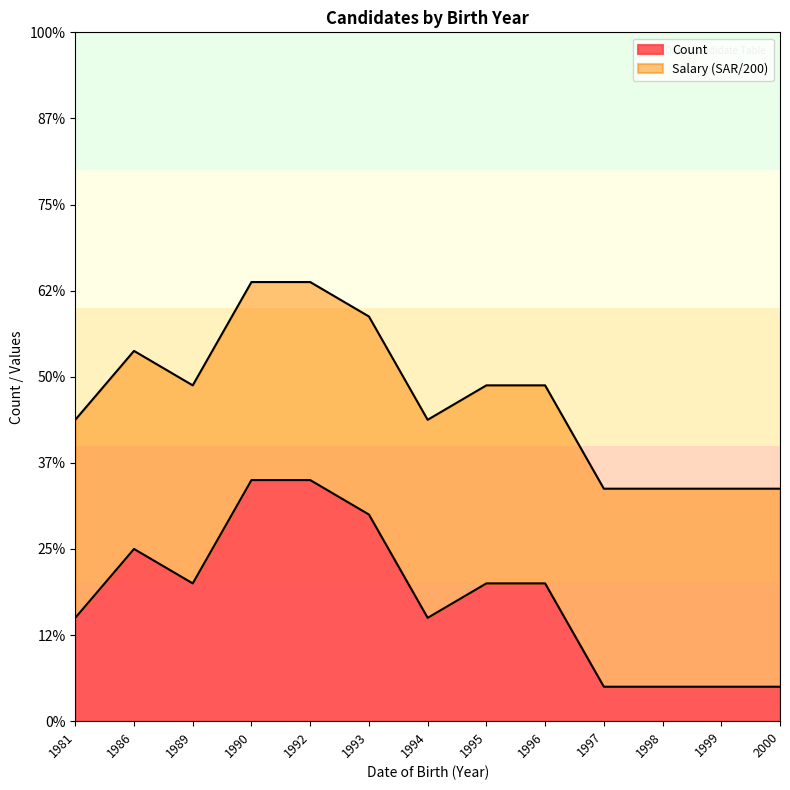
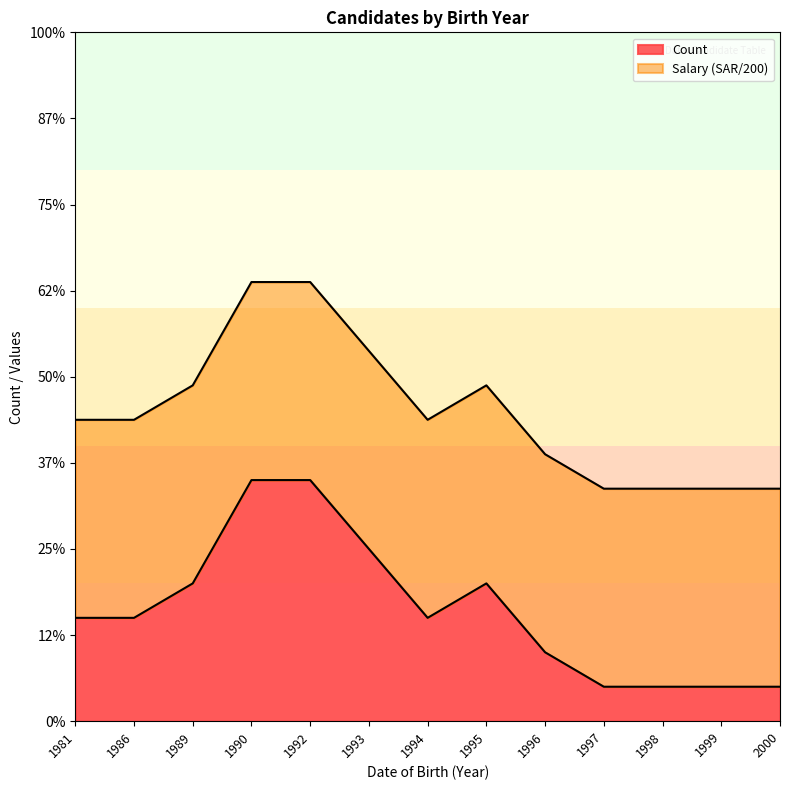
Count, 1986: 25% -> 15%
Count, 1993: 30% -> 25%
Count, 1996: 20% -> 10%
